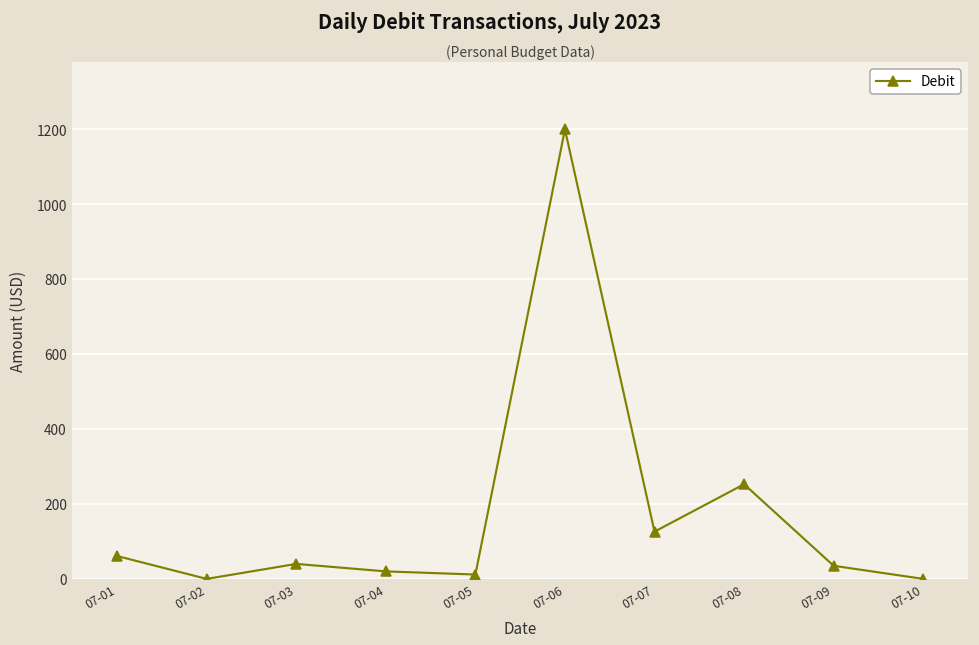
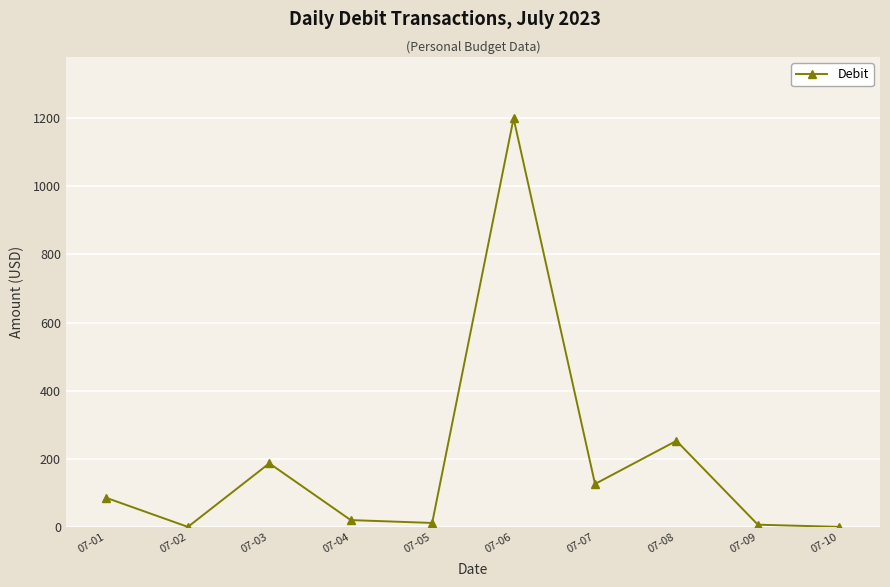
07-01: 60 -> 90
07-03: 40 -> 190
07-09: 40 -> 10
